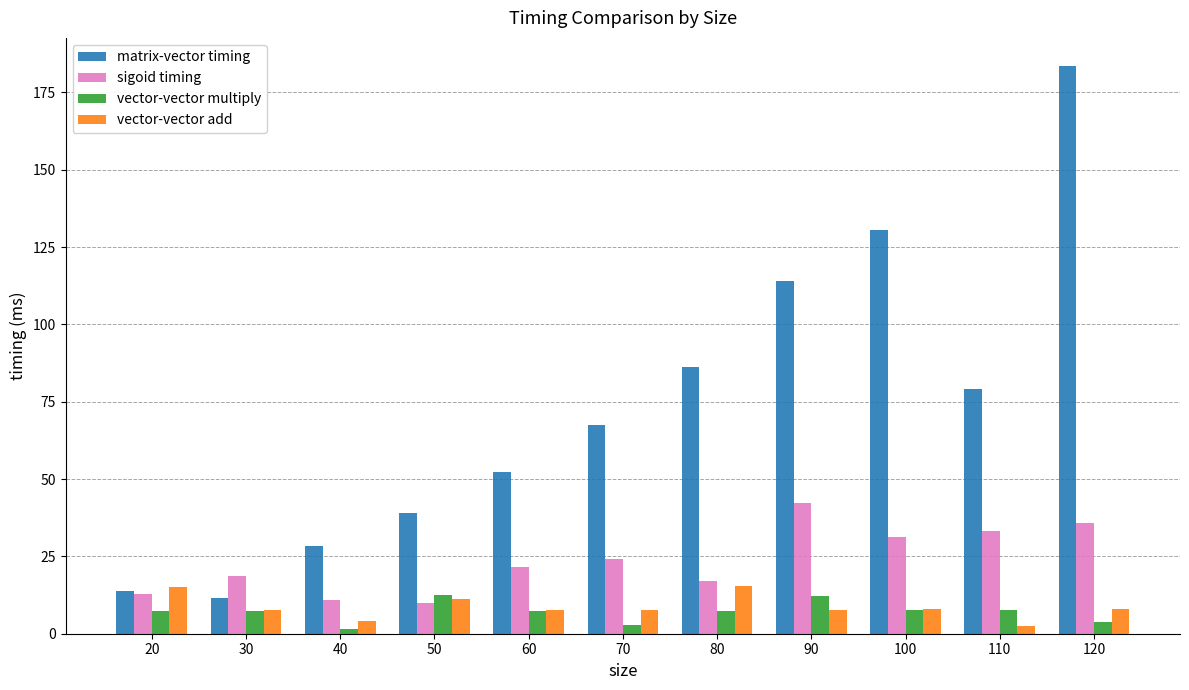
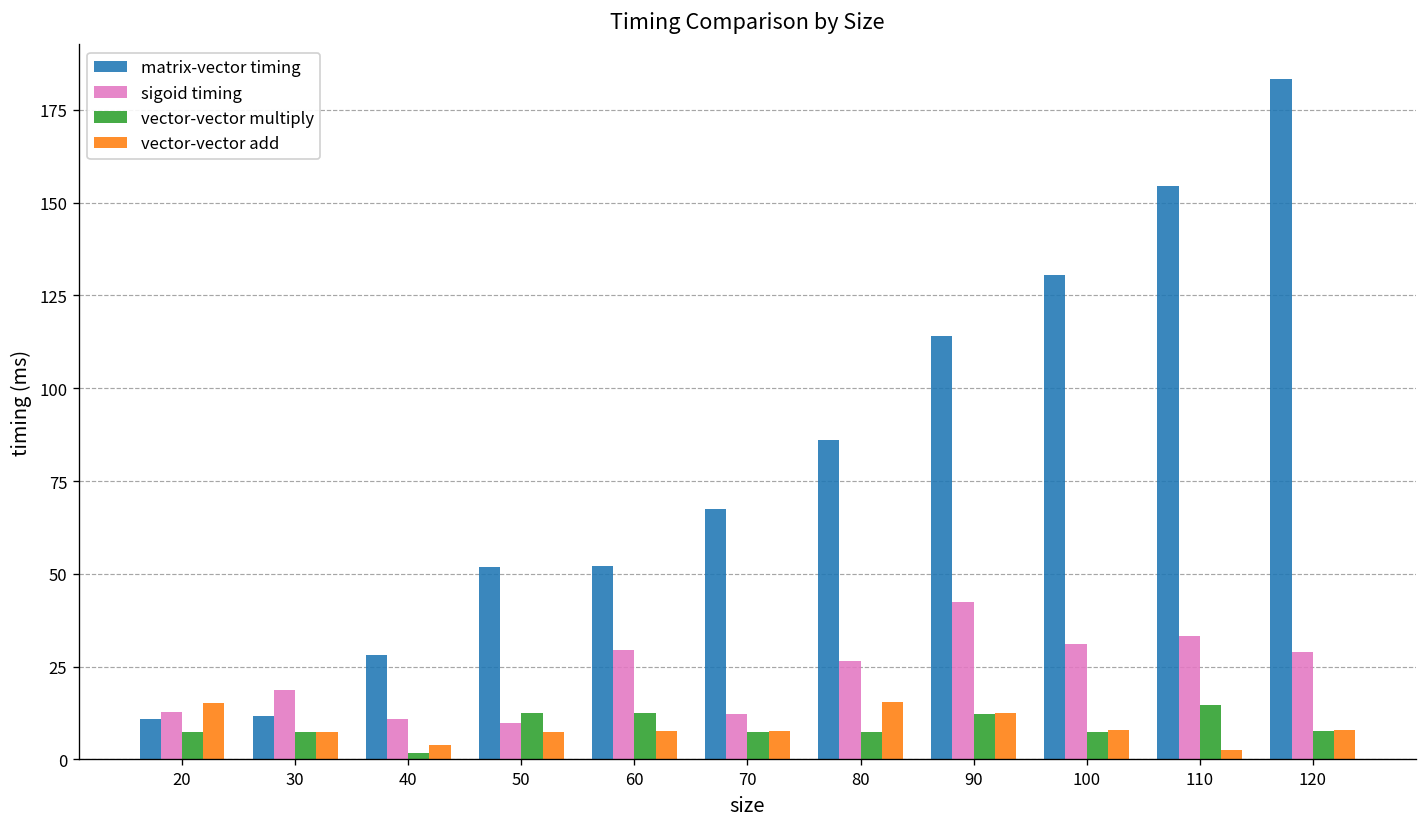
matrix-vector timing, 20: 14 -> 11
matrix-vector timing, 50: 39 -> 52
vector-vector add, 50: 11 -> 7
sigoid timing, 60: 22 -> 29
vector-vector multiply, 60: 7 -> 13
sigoid timing, 70: 24 -> 12
vector-vector multiply, 70: 3 -> 7
sigoid timing, 80: 17 -> 27
vector-vector add, 90: 8 -> 13
matrix-vector timing, 110: 79 -> 155
vector-vector multiply, 110: 8 -> 15
sigoid timing, 120: 36 -> 29
vector-vector multiply, 120: 4 -> 8
